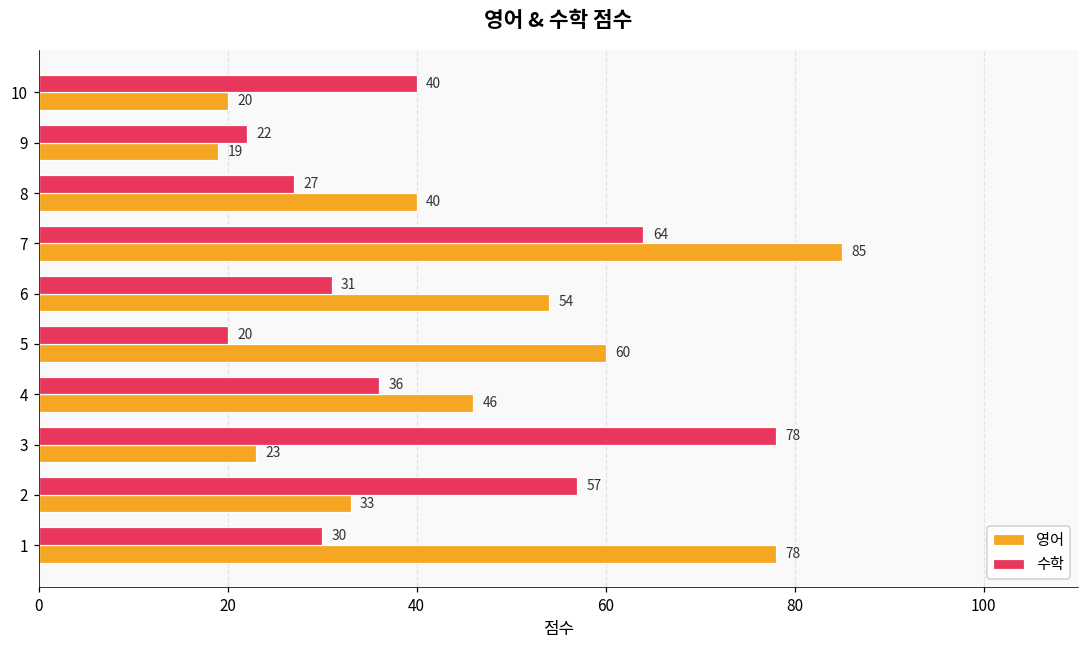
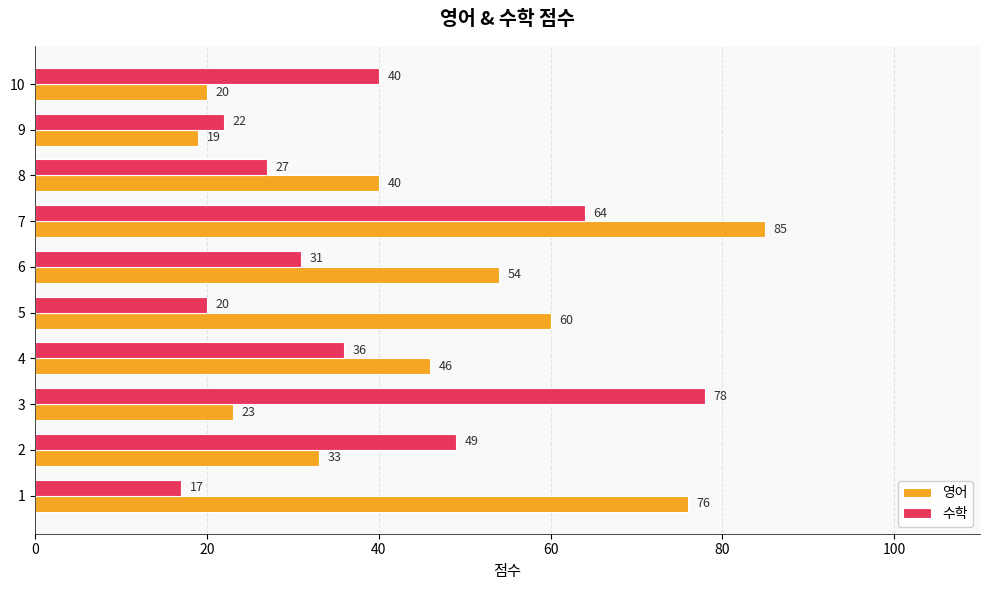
수학, 2: 57 -> 49
수학, 1: 30 -> 17
영어, 1: 78 -> 76
